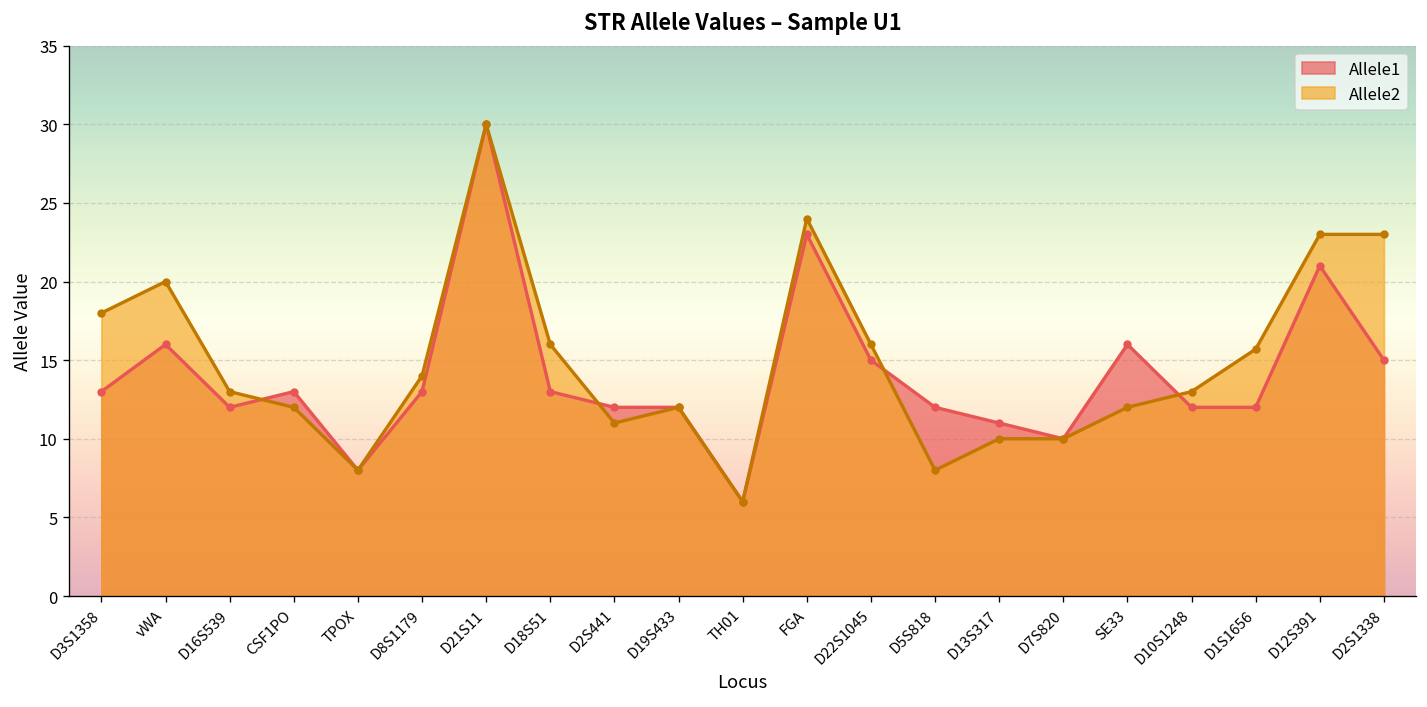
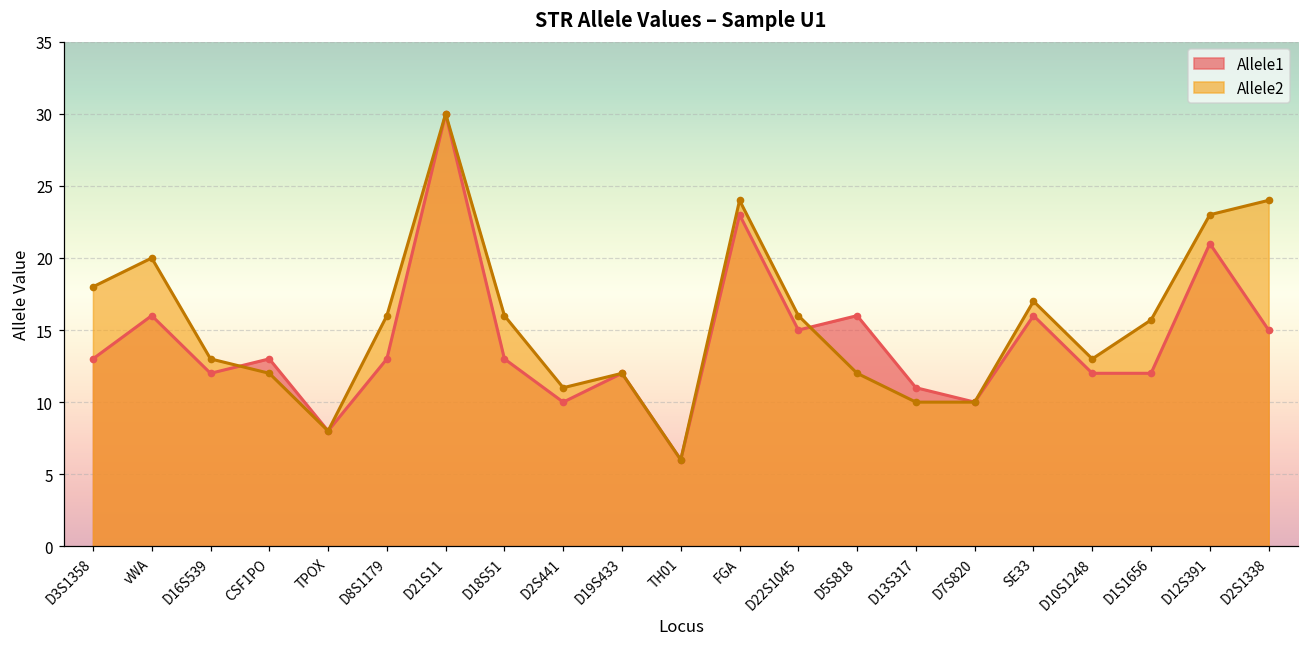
Allele2, D8S1179: 14 -> 16
Allele1, D2S441: 12 -> 10
Allele1, D5S818: 12 -> 16
Allele2, D5S818: 8 -> 12
Allele2, SE33: 12 -> 17
Allele2, D2S1338: 23 -> 24
